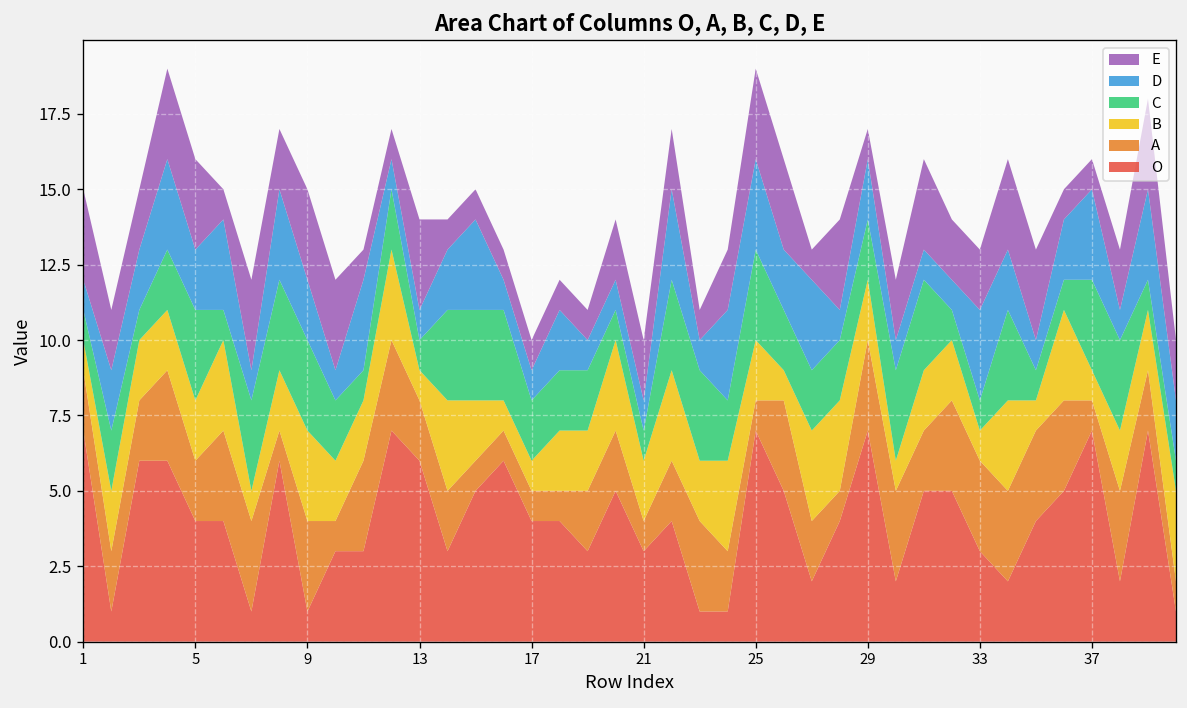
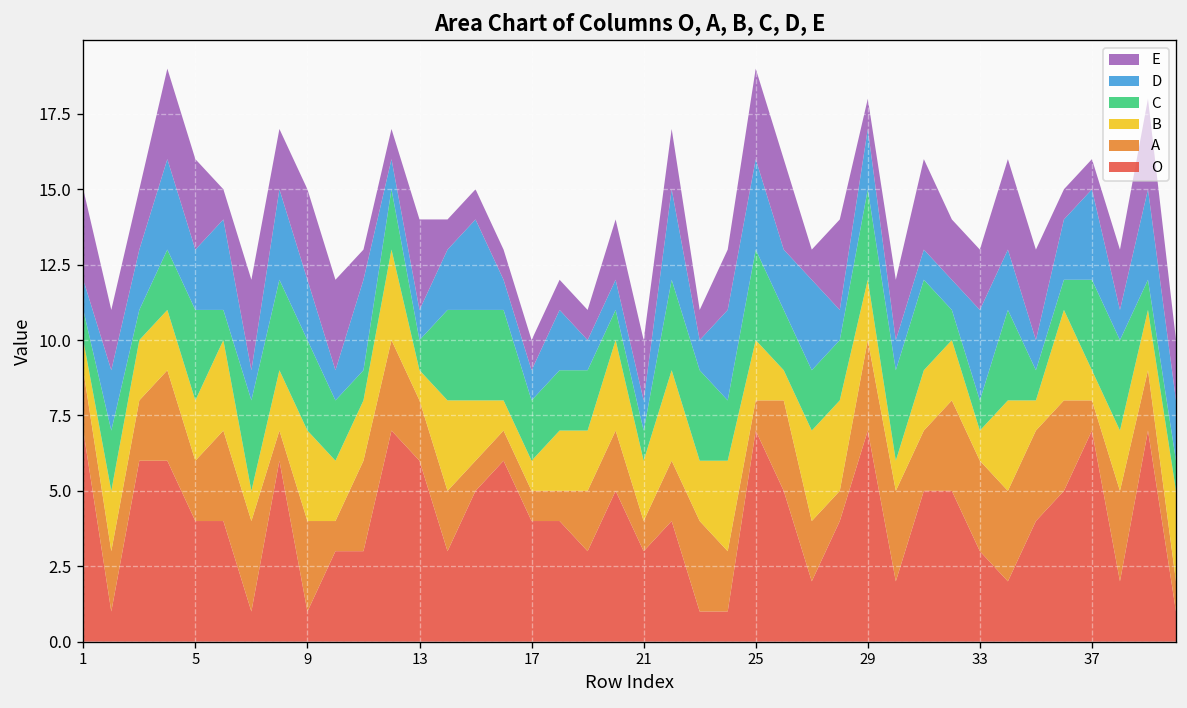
C, 29: 2 -> 3
